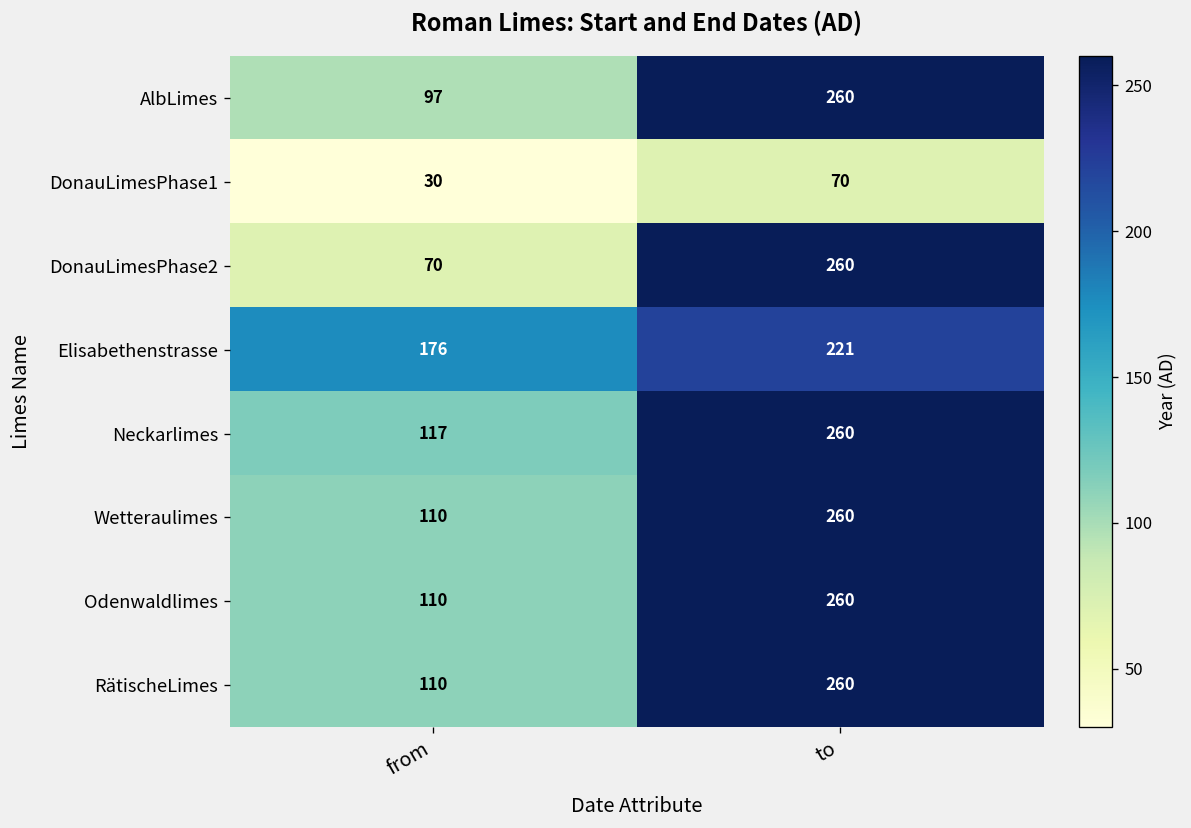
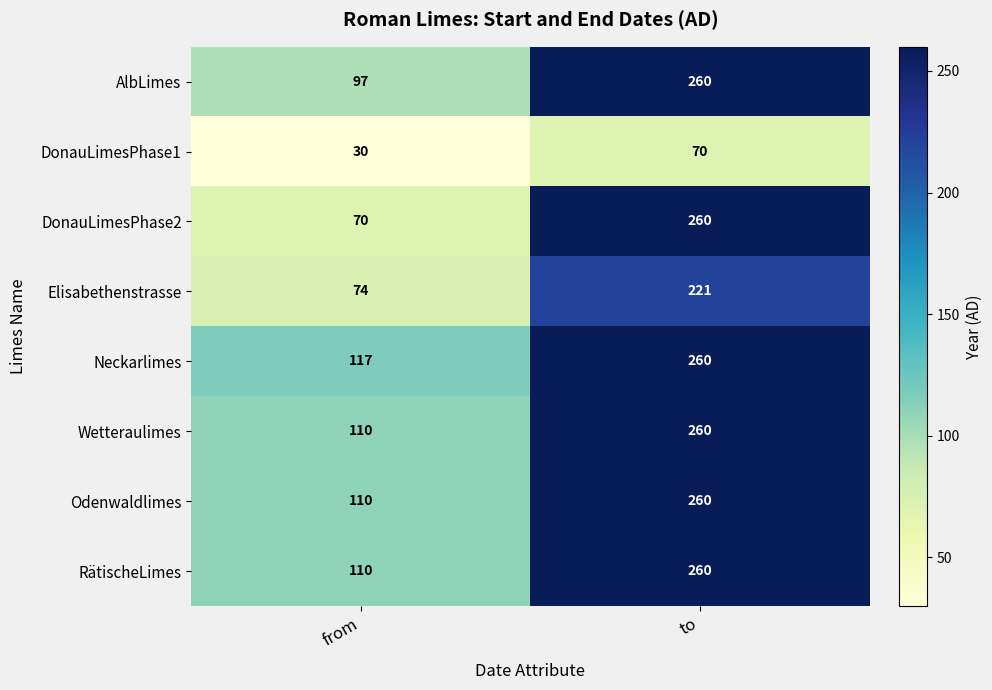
Elisabethenstrasse, from: 176 -> 74
